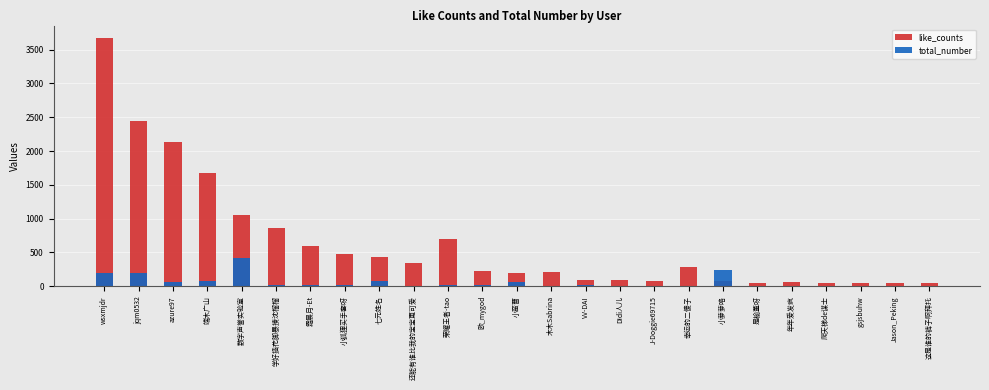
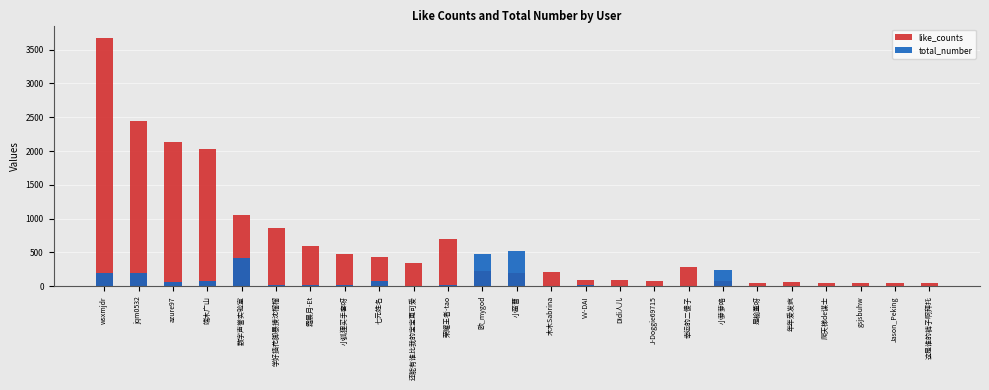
like_counts, 端木广山: 1700 -> 2000
total_number, 欧_mygod: 0 -> 500
total_number, 小蛮曹: 100 -> 500
